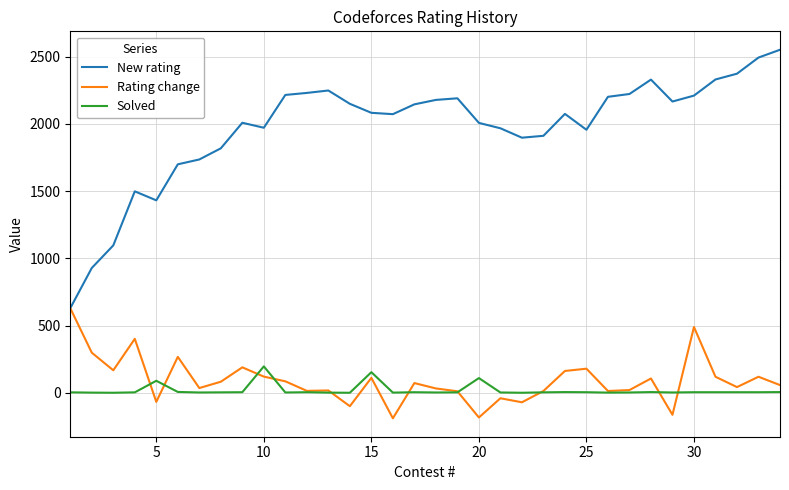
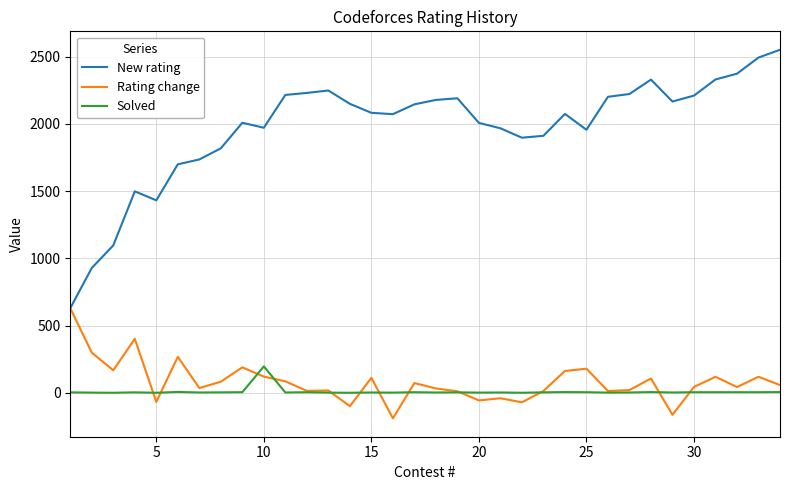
Solved, 5: 90 -> 0
Solved, 15: 150 -> 0
Rating change, 20: -180 -> -60
Solved, 20: 110 -> 0
Rating change, 30: 490 -> 40
